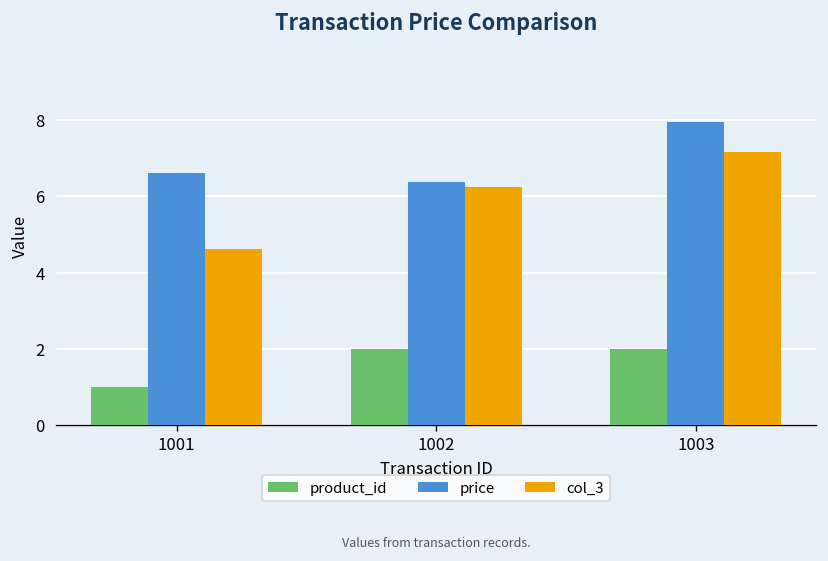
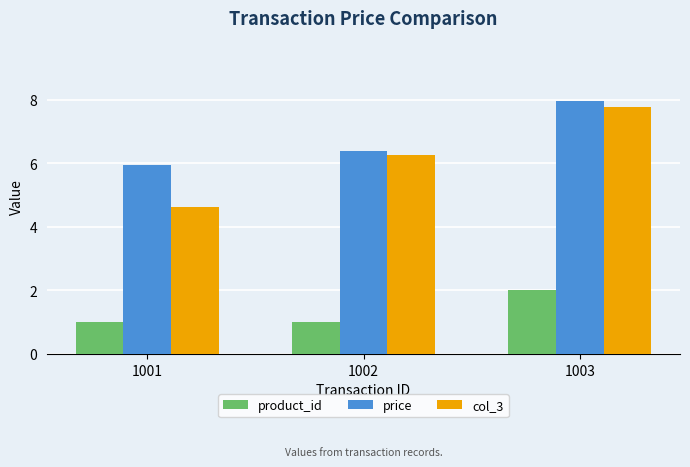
price, 1001: 6.6 -> 6.0
product_id, 1002: 2 -> 1
col_3, 1003: 7.2 -> 7.8
